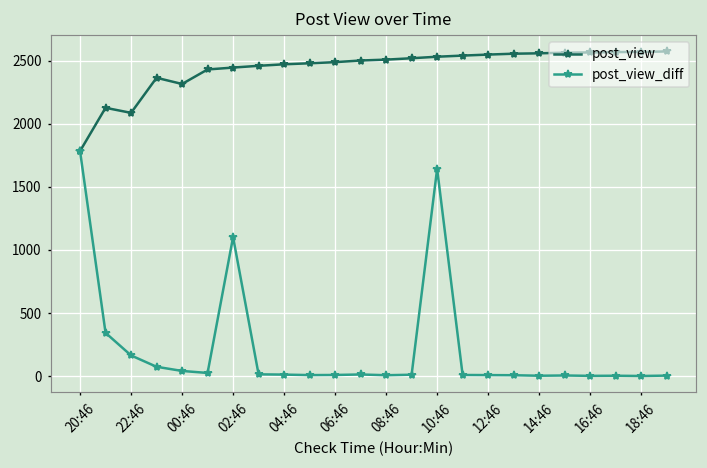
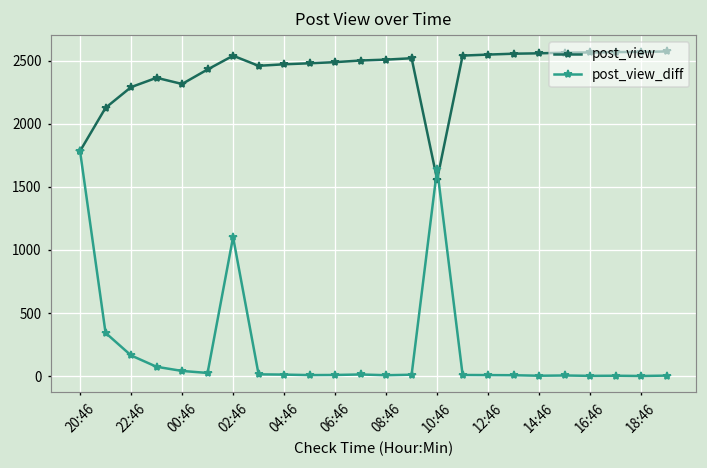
post_view, 22:46: 2090 -> 2290
post_view, 02:46: 2450 -> 2540
post_view, 10:46: 2530 -> 1560
